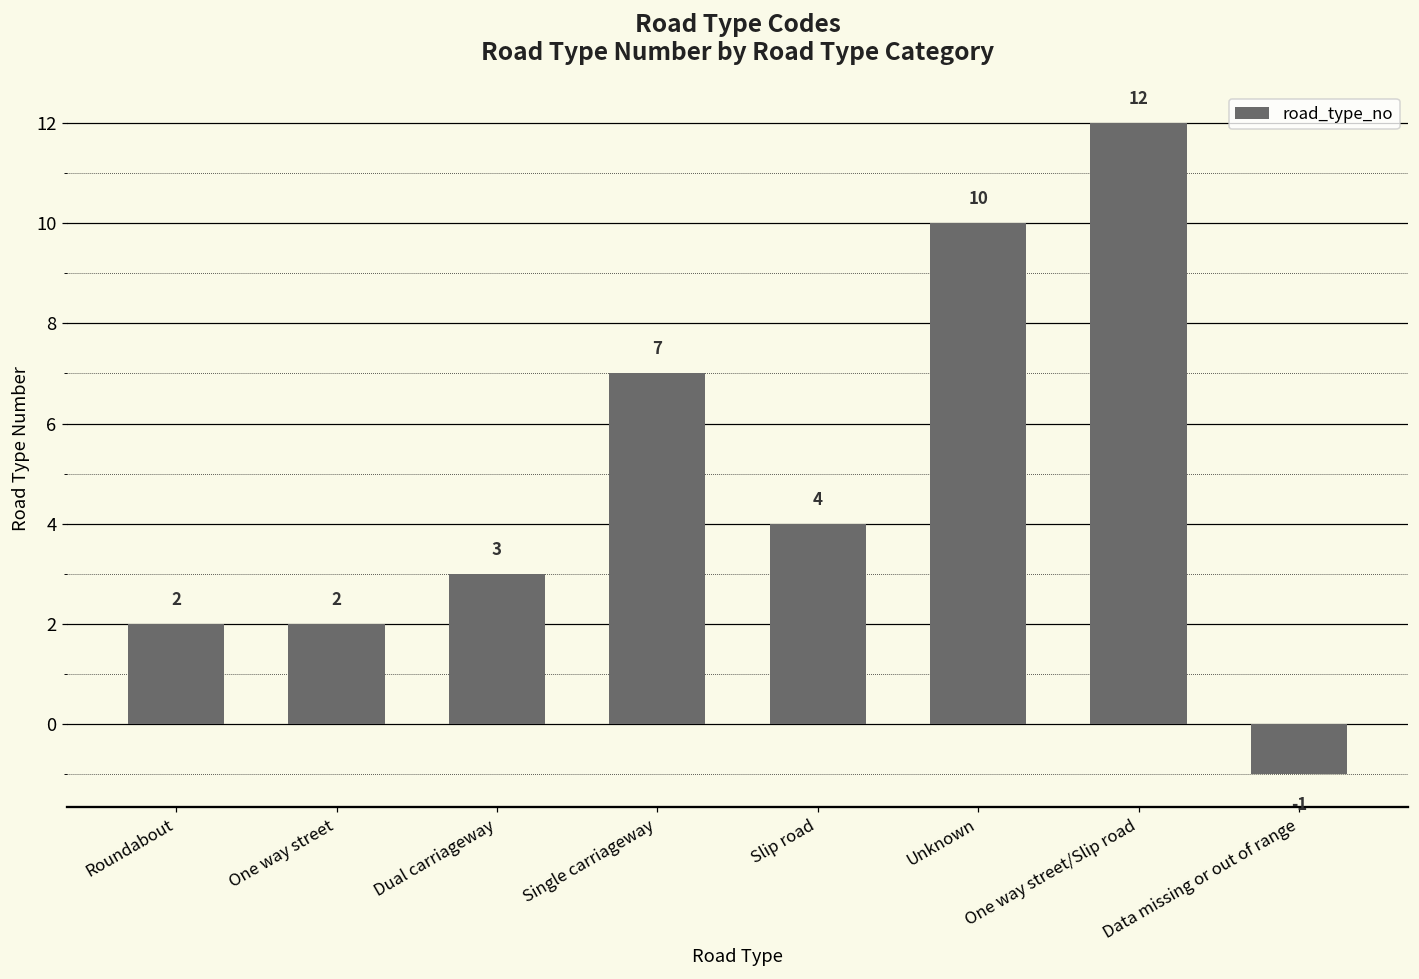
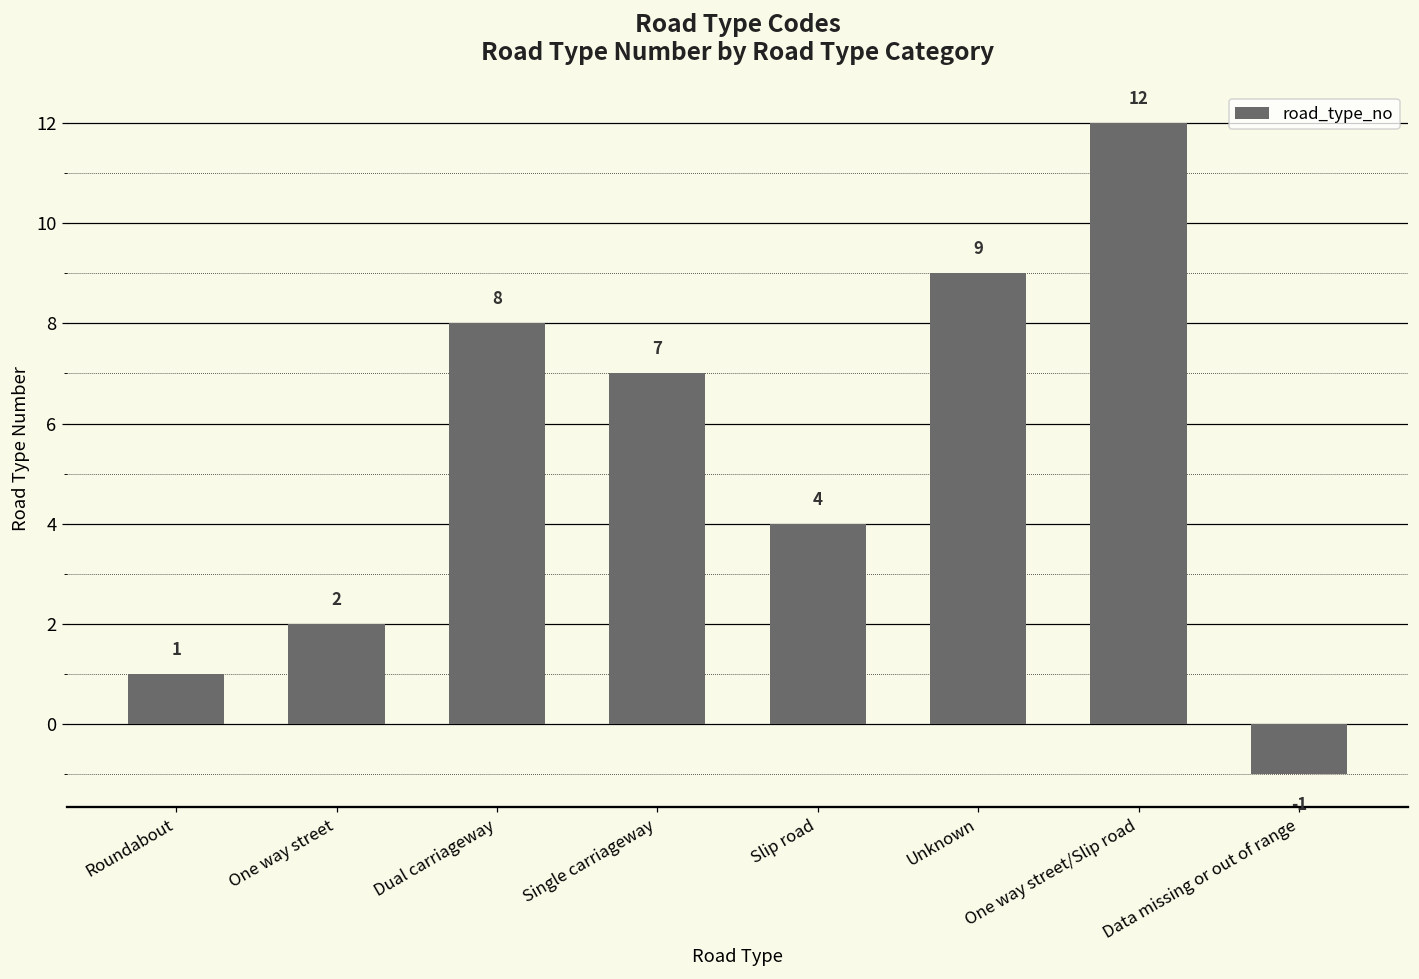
Roundabout: 2 -> 1
Dual carriageway: 3 -> 8
Unknown: 10 -> 9
